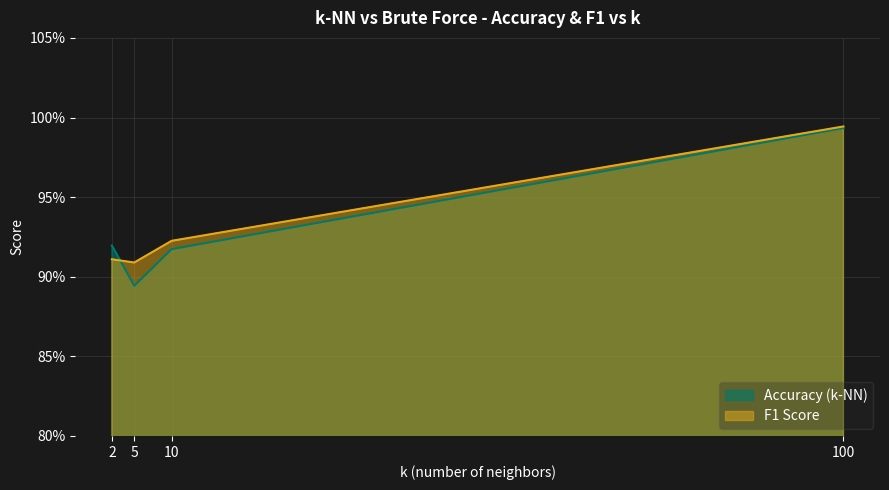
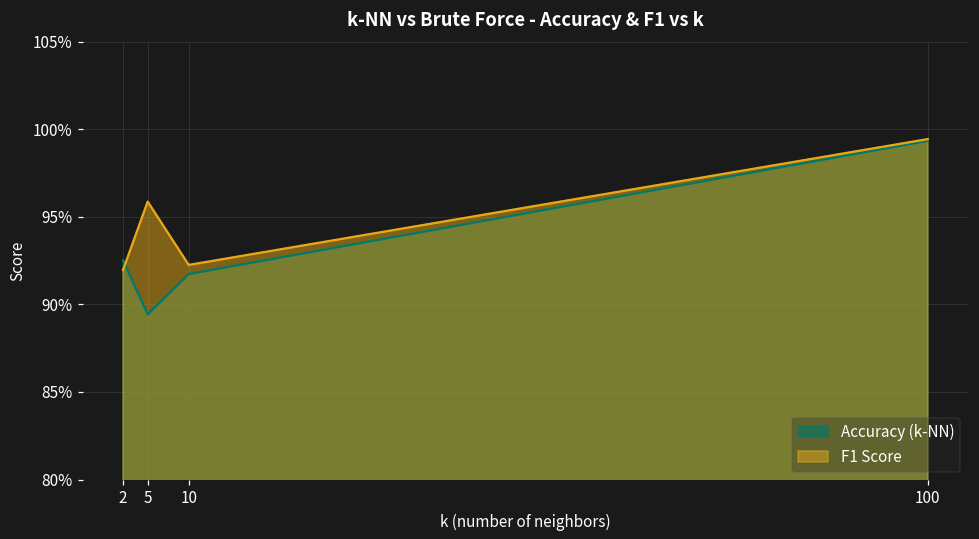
Accuracy (k-NN), 2: 92.0% -> 92.5%
F1 Score, 2: 91.1% -> 92.0%
F1 Score, 5: 90.9% -> 95.9%
